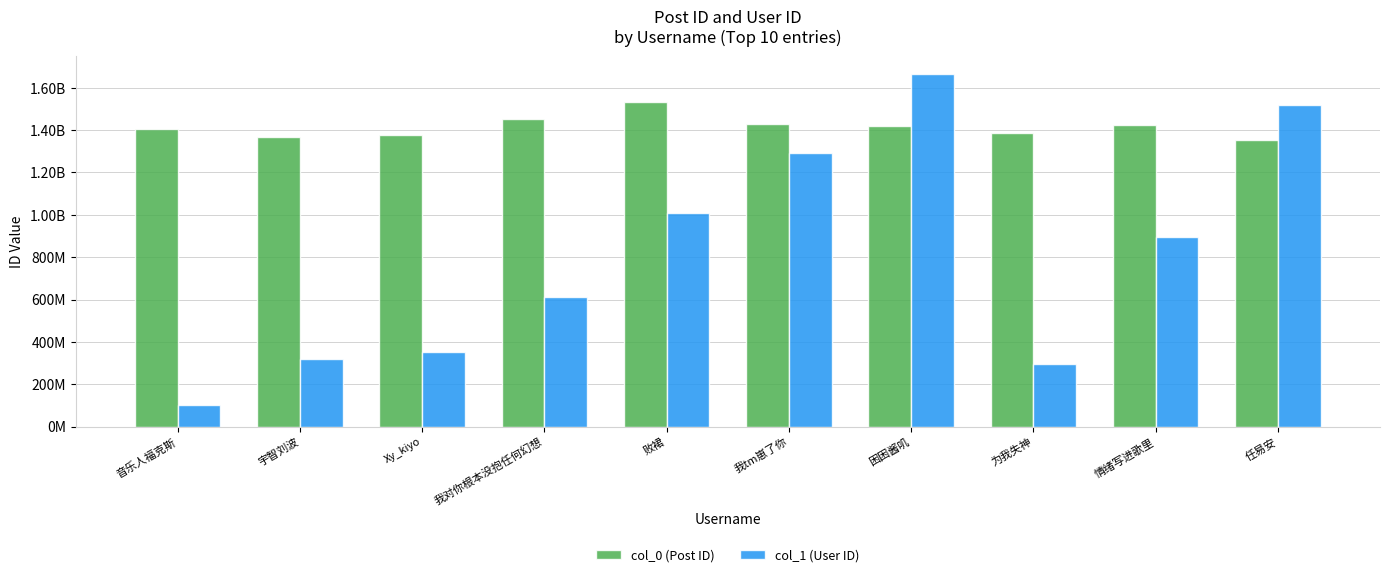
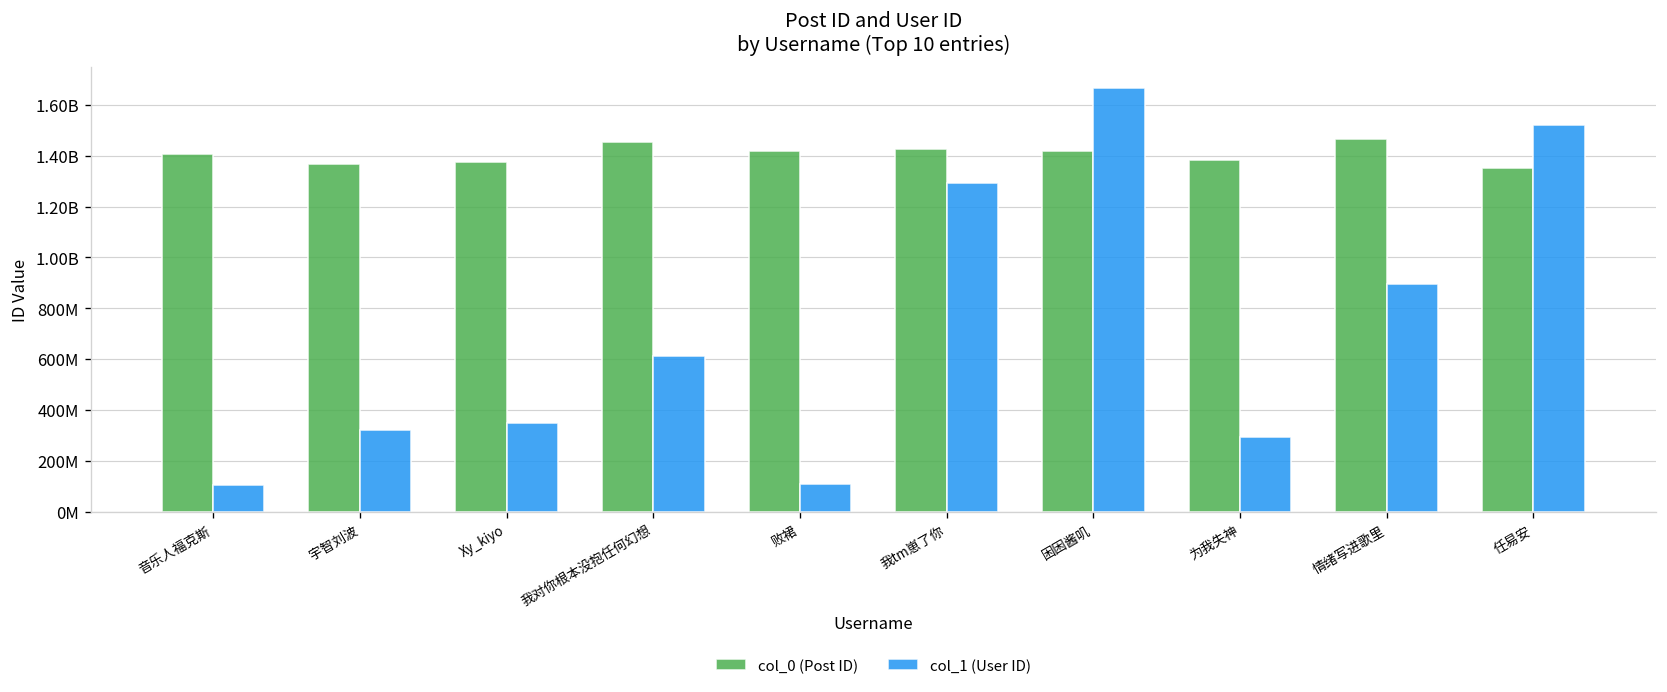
col_0 (Post ID), 败裙: 1530000000 -> 1420000000
col_1 (User ID), 败裙: 1010000000 -> 110000000
col_0 (Post ID), 情绪写进歌里: 1420000000 -> 1460000000
